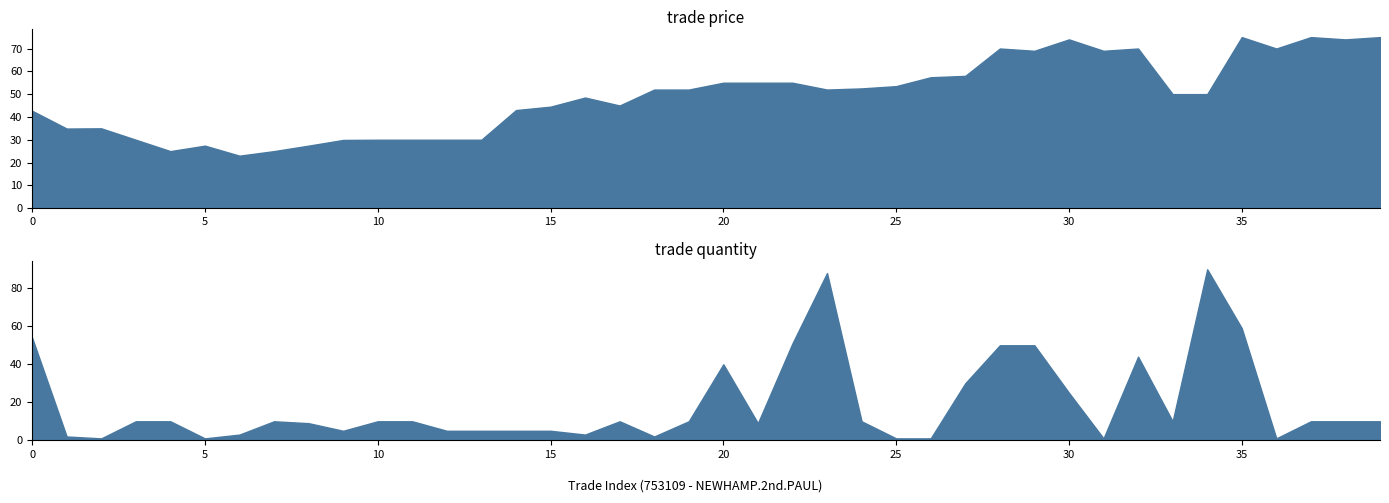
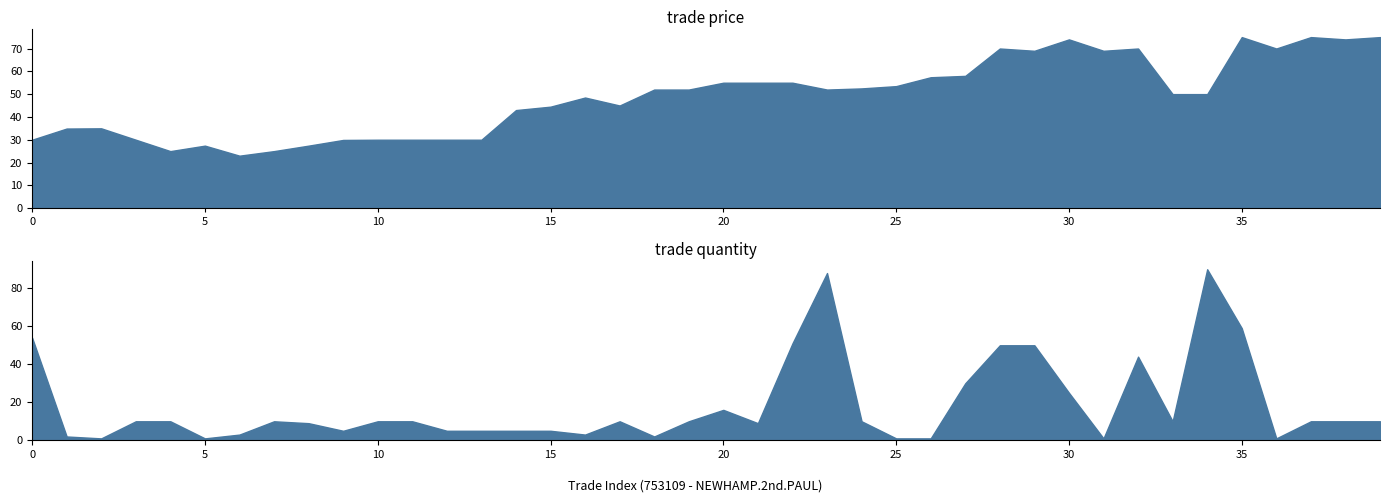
trade price, 0: 43 -> 30
trade quantity, 20: 40 -> 16
